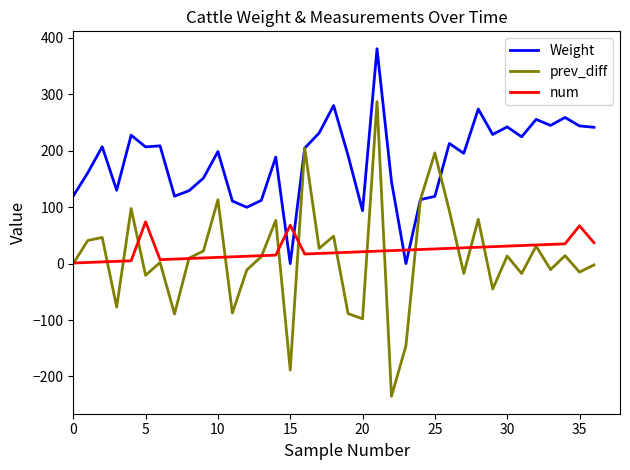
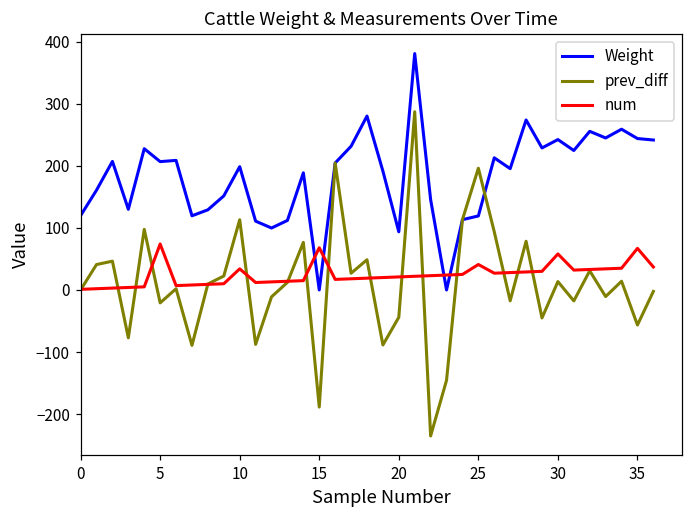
num, 10: 10 -> 30
prev_diff, 20: -100 -> -40
num, 25: 30 -> 40
num, 30: 30 -> 60
prev_diff, 35: -20 -> -60
